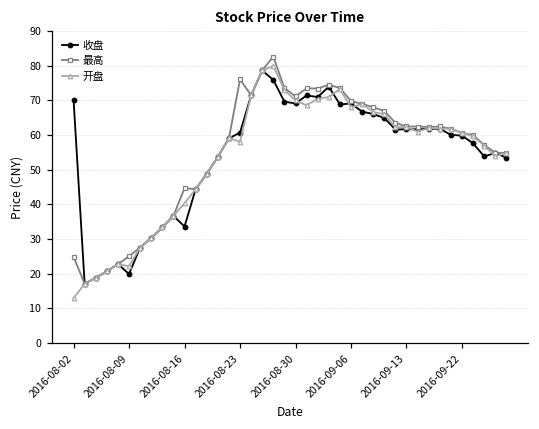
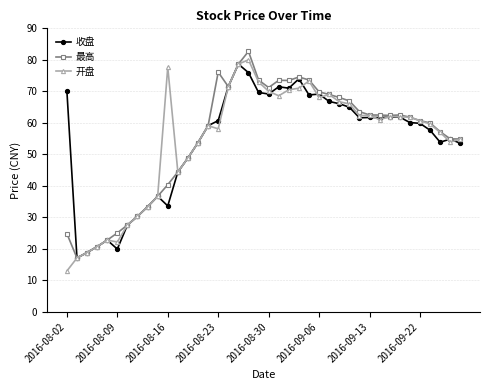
最高, 2016-08-16: 45 -> 40
开盘, 2016-08-16: 40 -> 78
